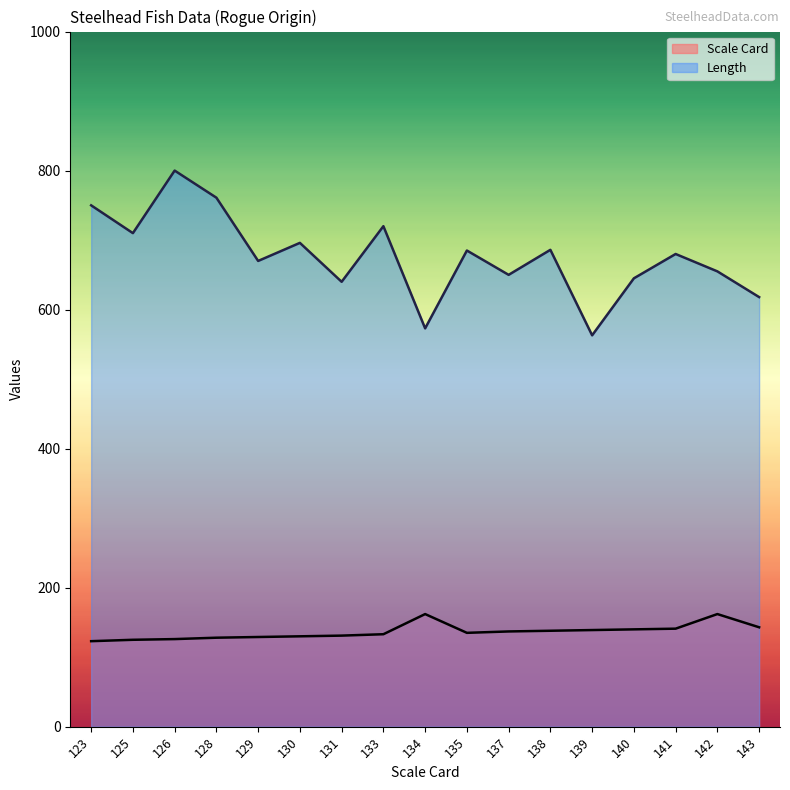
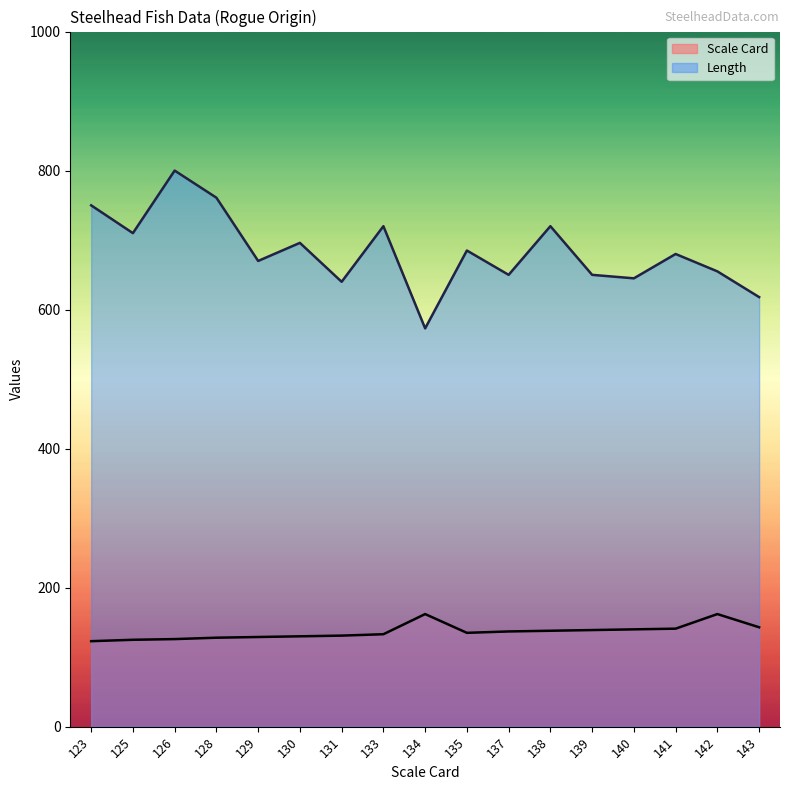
Length, 138: 690 -> 720
Length, 139: 560 -> 650
